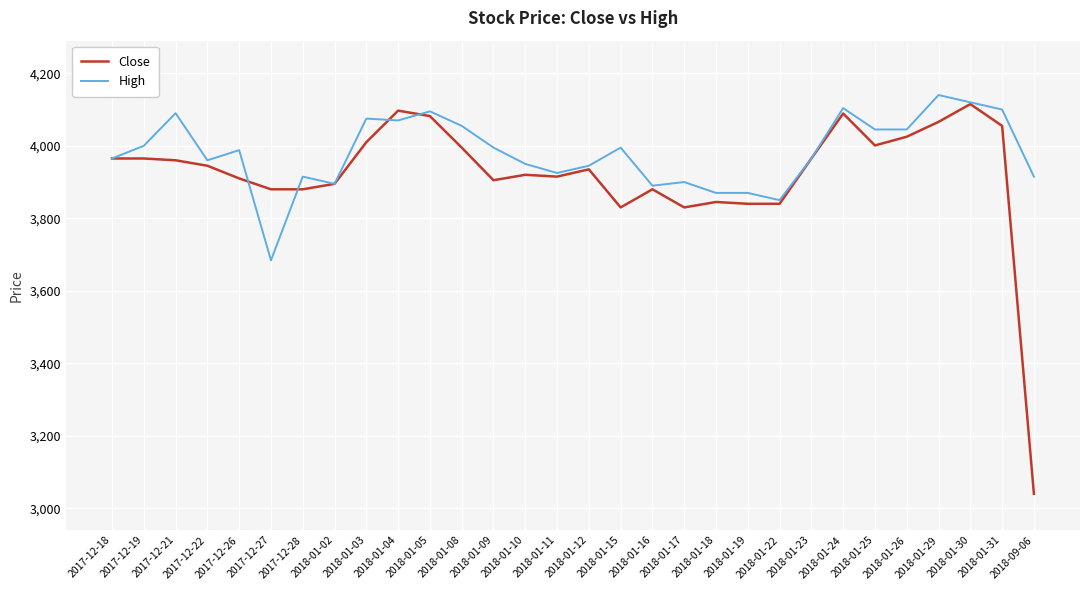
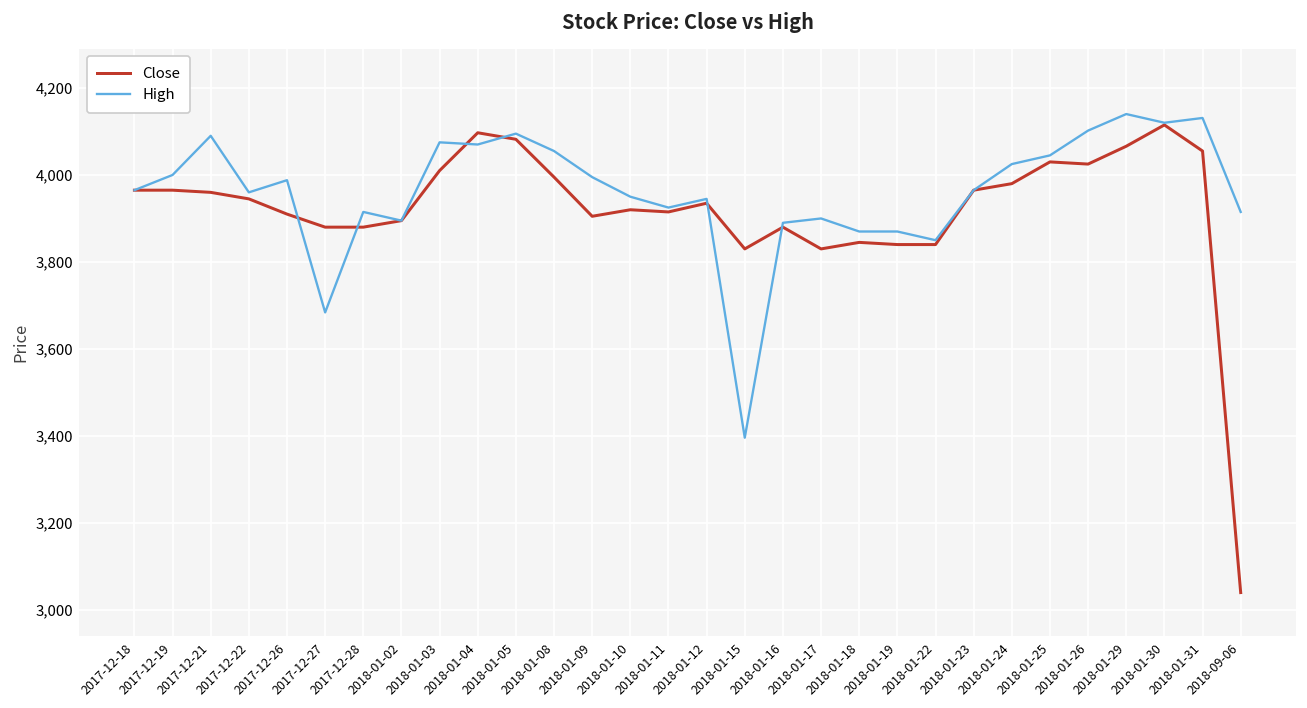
High, 2018-01-15: 4,000 -> 3,400
Close, 2018-01-24: 4,090 -> 3,980
High, 2018-01-24: 4,100 -> 4,030
Close, 2018-01-25: 4,000 -> 4,030
High, 2018-01-26: 4,050 -> 4,100
High, 2018-01-31: 4,100 -> 4,130
